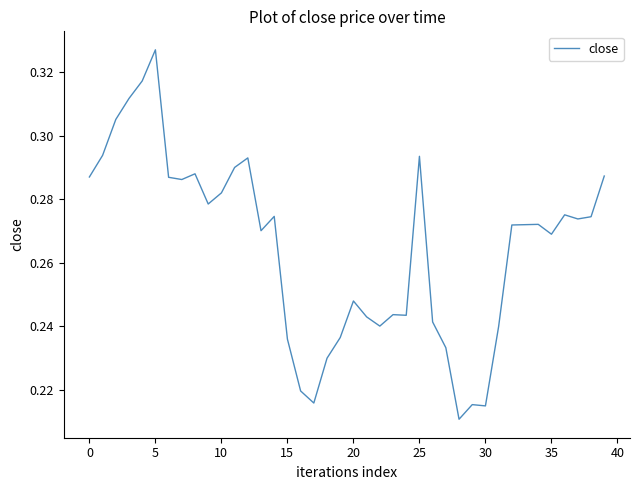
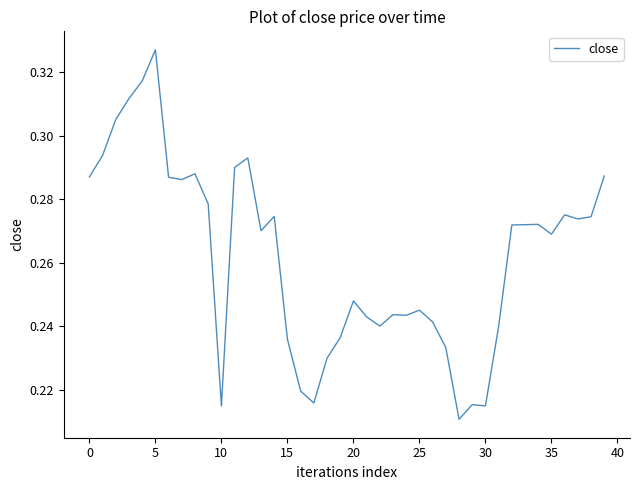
10: 0.282 -> 0.215
25: 0.294 -> 0.245
